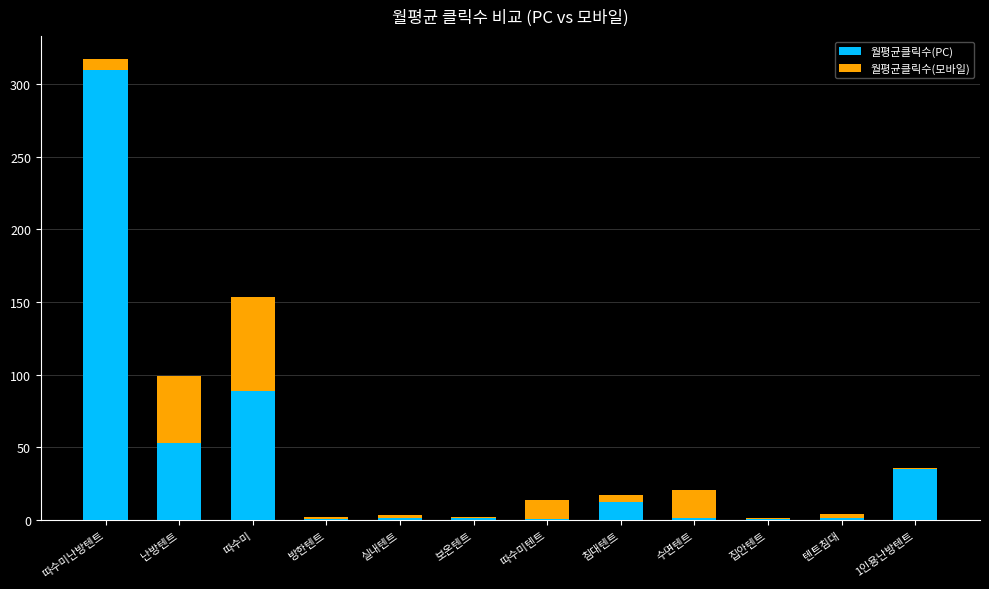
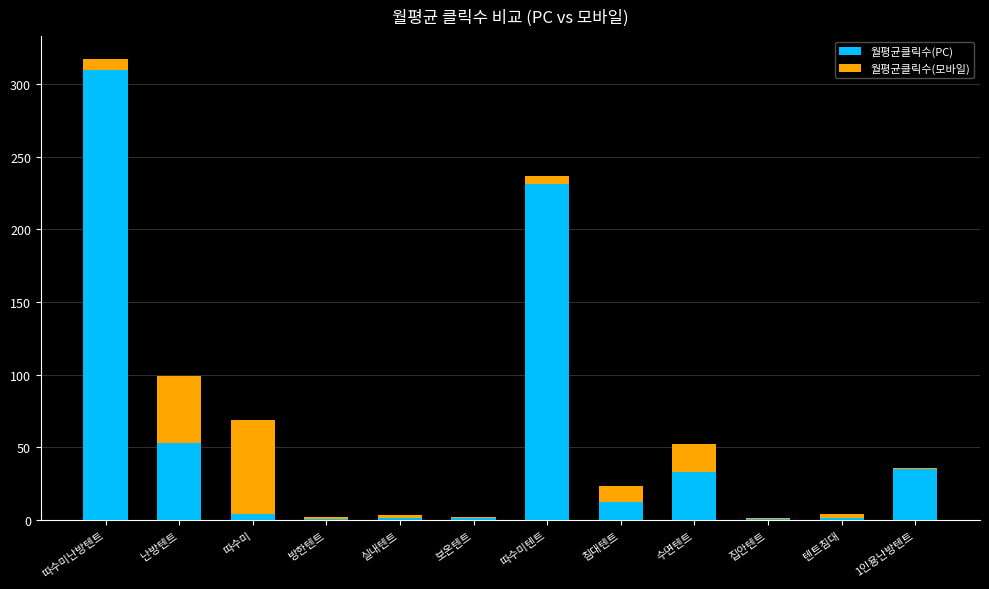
월평균클릭수(PC), 따수미: 89 -> 4
월평균클릭수(PC), 따수미텐트: 1 -> 231
월평균클릭수(모바일), 따수미텐트: 13 -> 5
월평균클릭수(모바일), 침대텐트: 5 -> 11
월평균클릭수(PC), 수면텐트: 1 -> 33
